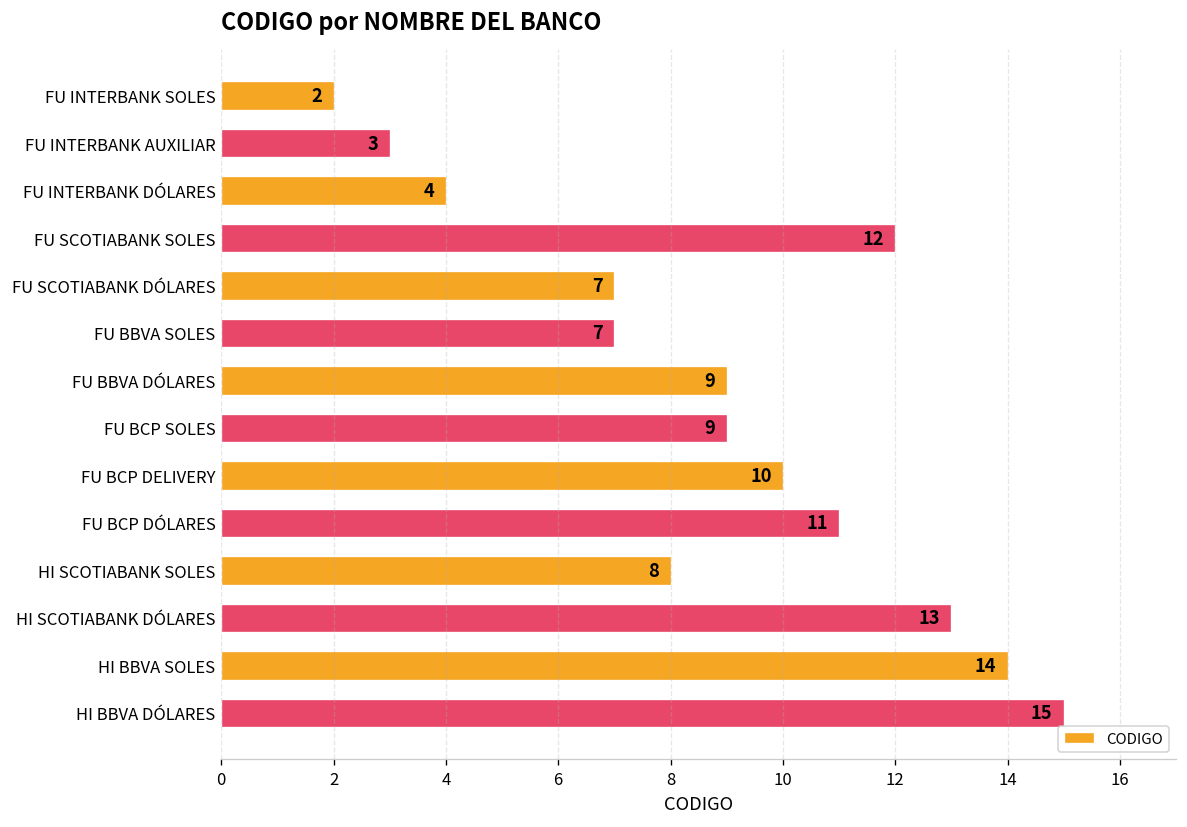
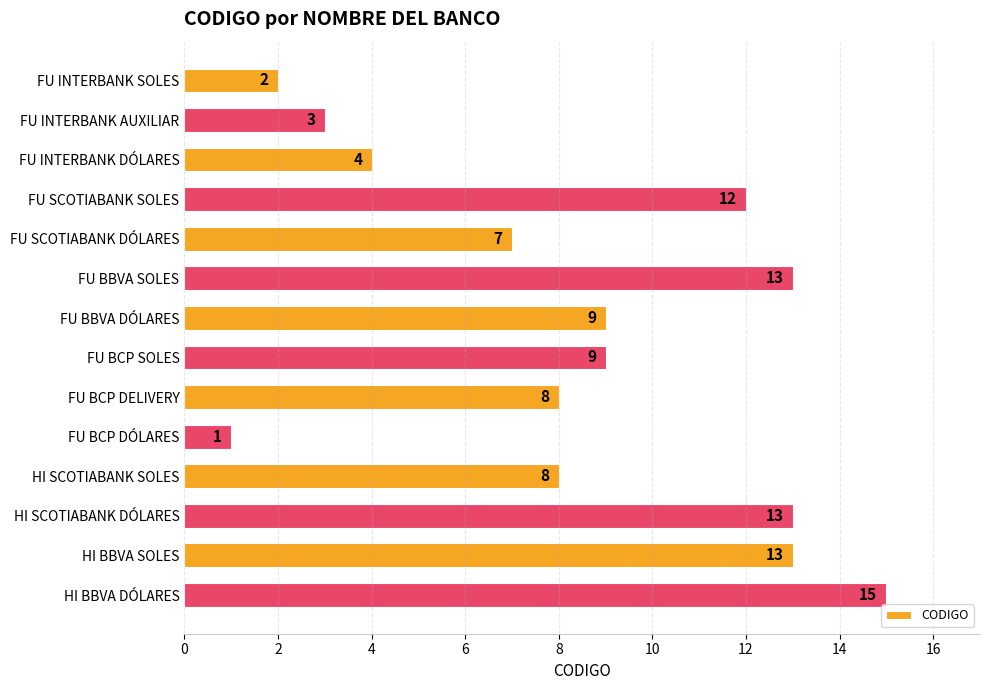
FU BBVA SOLES: 7 -> 13
FU BCP DELIVERY: 10 -> 8
FU BCP DÓLARES: 11 -> 1
HI BBVA SOLES: 14 -> 13
